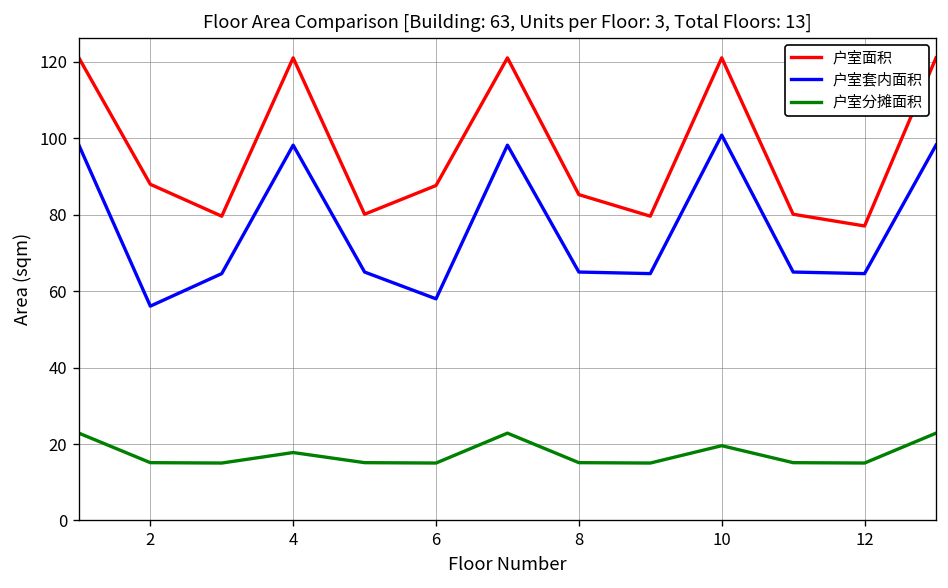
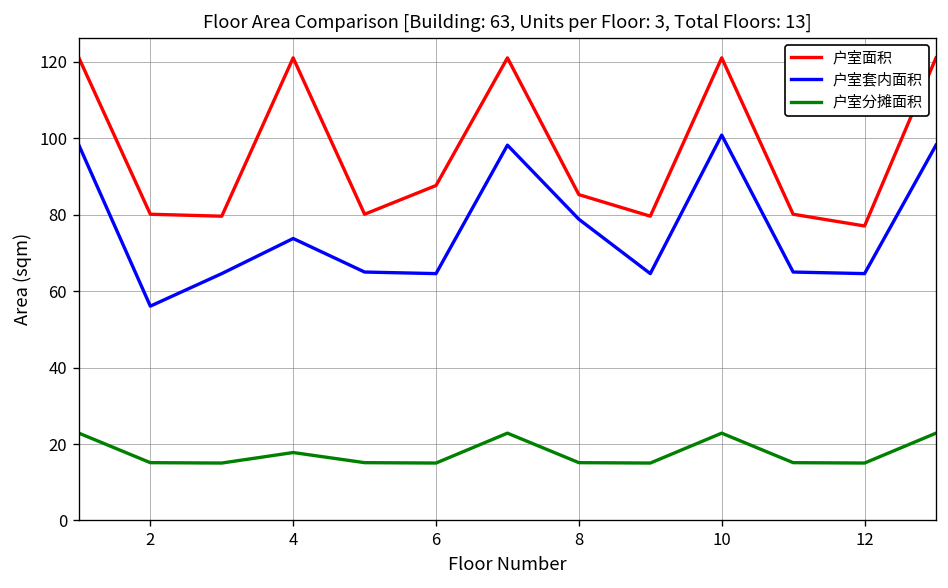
户室面积, 2: 88 -> 80
户室套内面积, 4: 98 -> 74
户室套内面积, 6: 58 -> 65
户室套内面积, 8: 65 -> 79
户室分摊面积, 10: 20 -> 23
